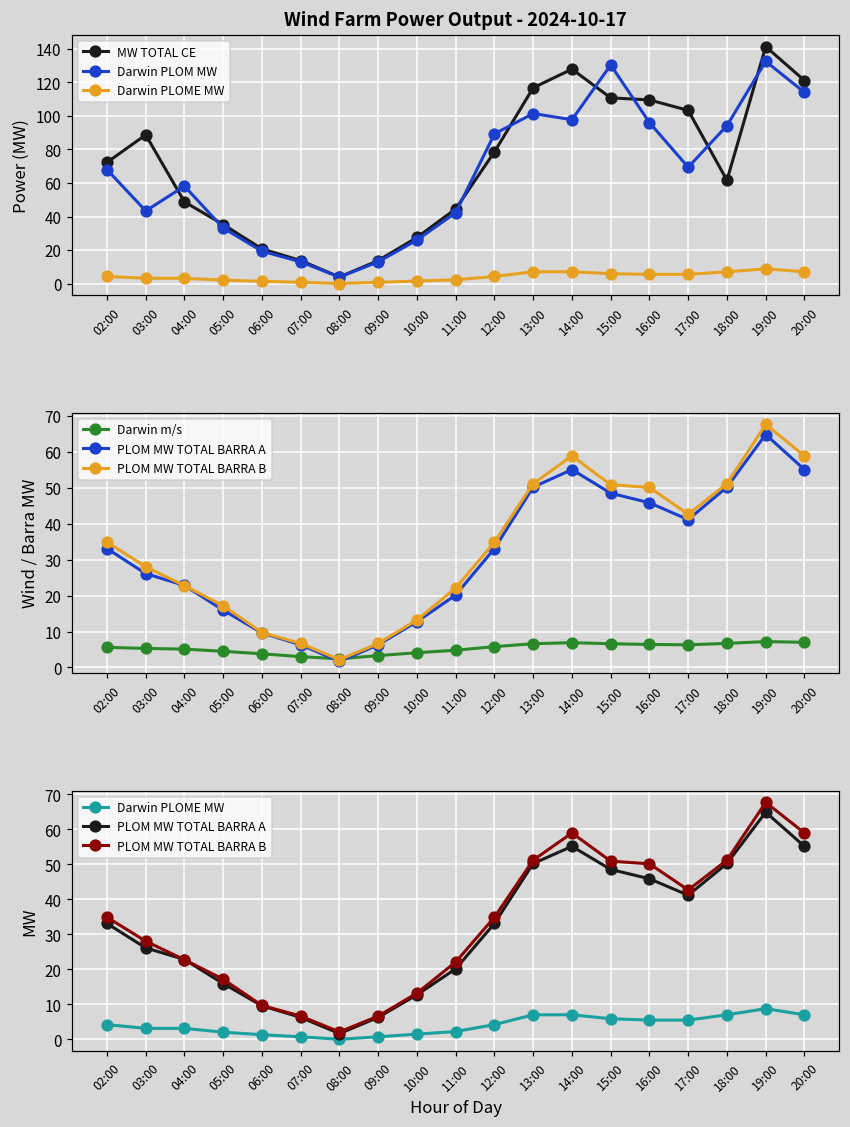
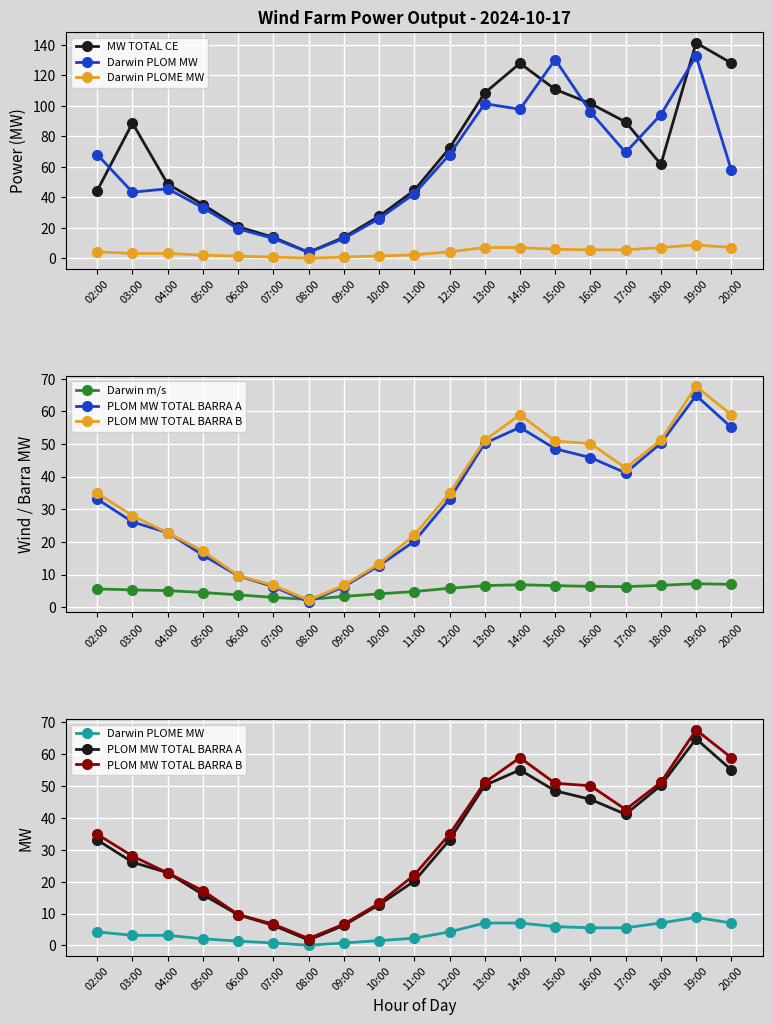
Wind Farm Power Output - 2024-10-17, MW TOTAL CE, 02:00: 72 -> 44
Wind Farm Power Output - 2024-10-17, Darwin PLOM MW, 04:00: 58 -> 46
Wind Farm Power Output - 2024-10-17, MW TOTAL CE, 12:00: 79 -> 72
Wind Farm Power Output - 2024-10-17, Darwin PLOM MW, 12:00: 89 -> 68
Wind Farm Power Output - 2024-10-17, MW TOTAL CE, 13:00: 117 -> 108
Wind Farm Power Output - 2024-10-17, MW TOTAL CE, 16:00: 110 -> 102
Wind Farm Power Output - 2024-10-17, MW TOTAL CE, 17:00: 103 -> 89
Wind Farm Power Output - 2024-10-17, MW TOTAL CE, 20:00: 121 -> 128
Wind Farm Power Output - 2024-10-17, Darwin PLOM MW, 20:00: 114 -> 58
